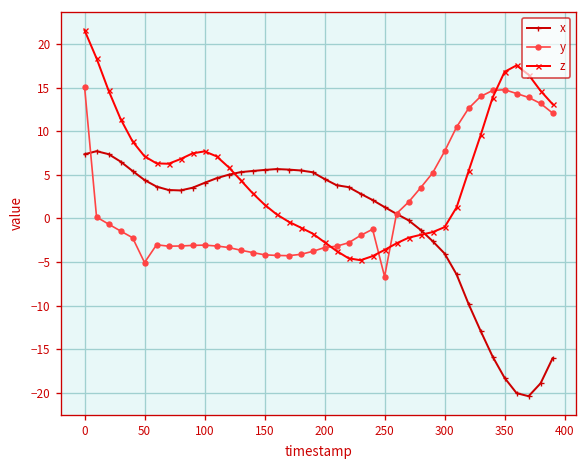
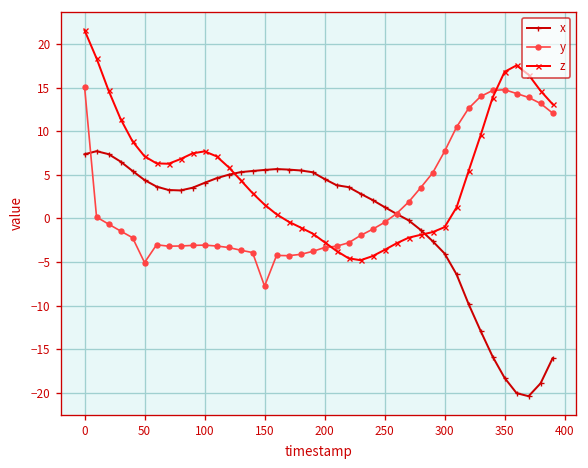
y, 150: -4 -> -8
y, 250: -7 -> 0
